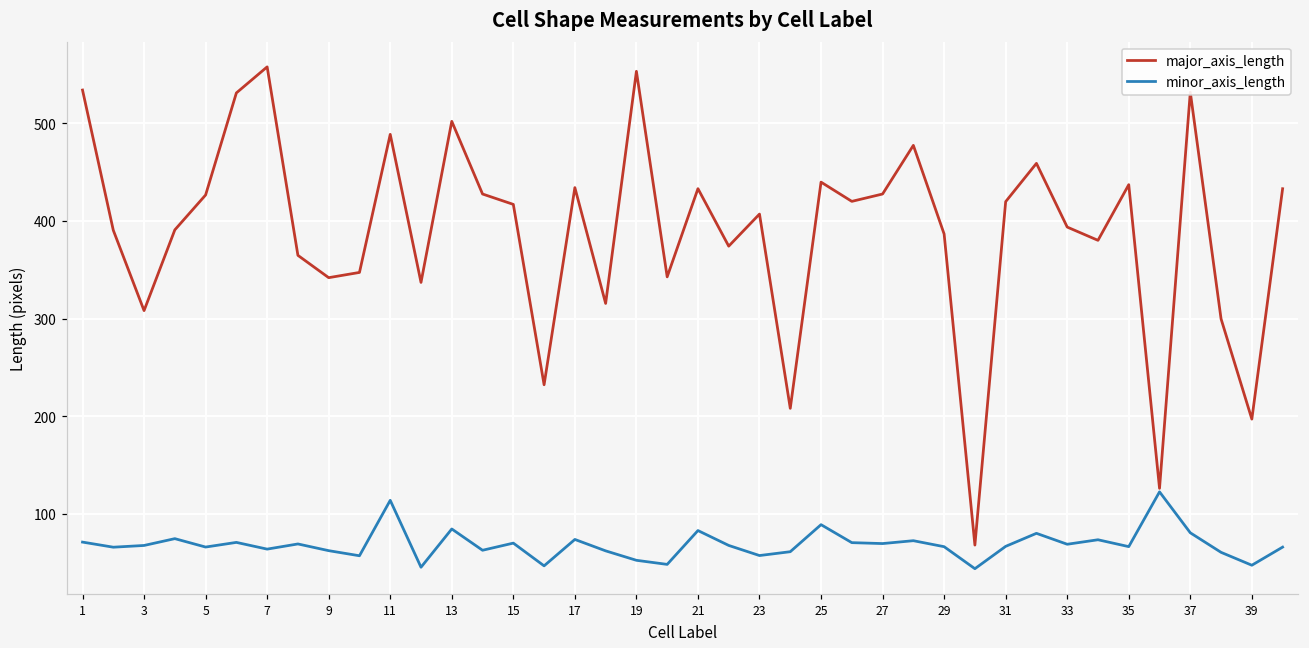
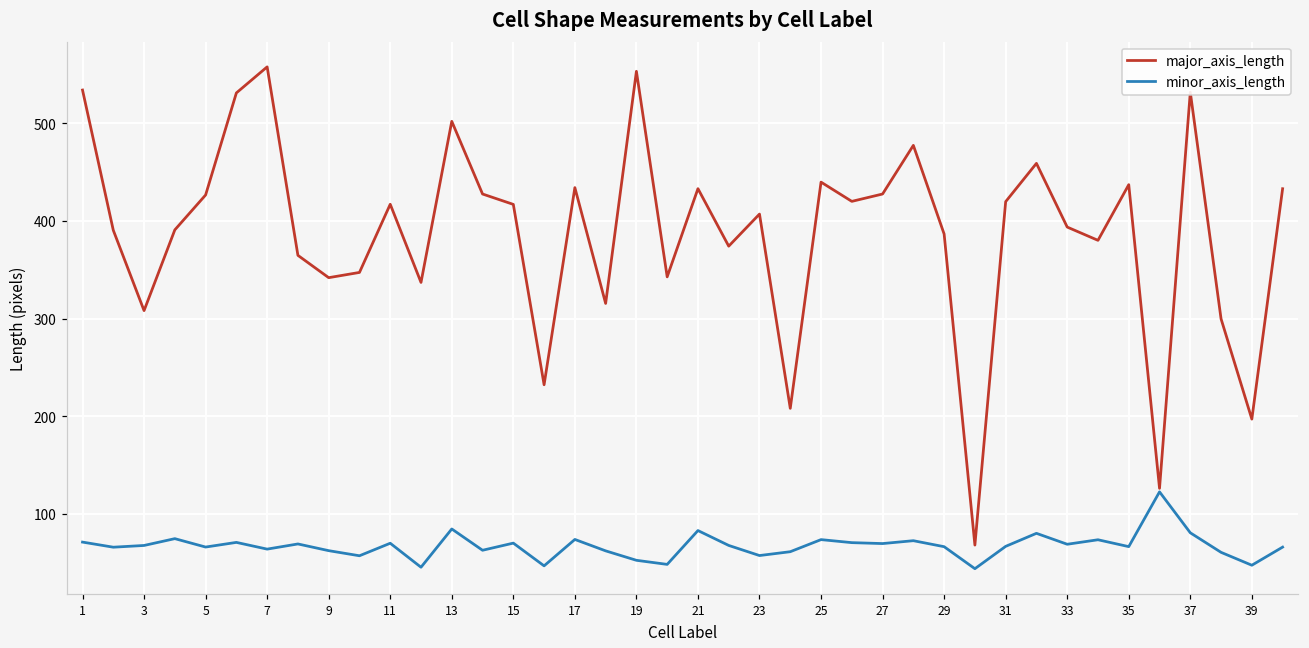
major_axis_length, 11: 490 -> 420
minor_axis_length, 11: 110 -> 70
minor_axis_length, 25: 90 -> 70
